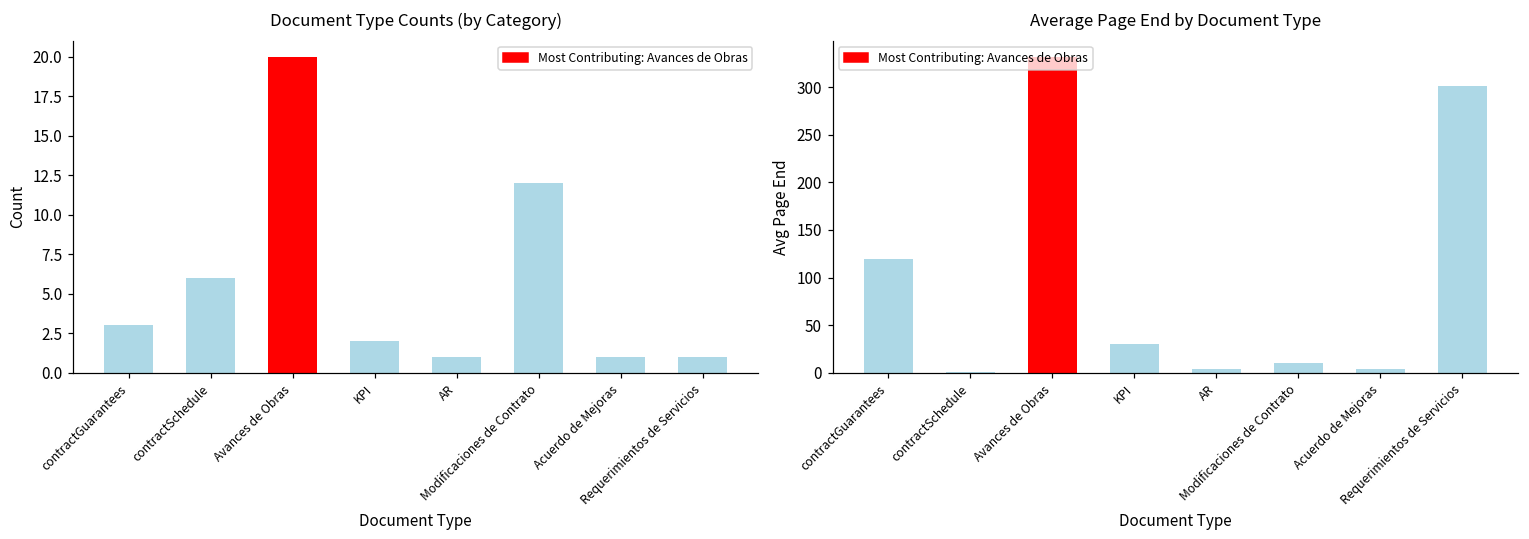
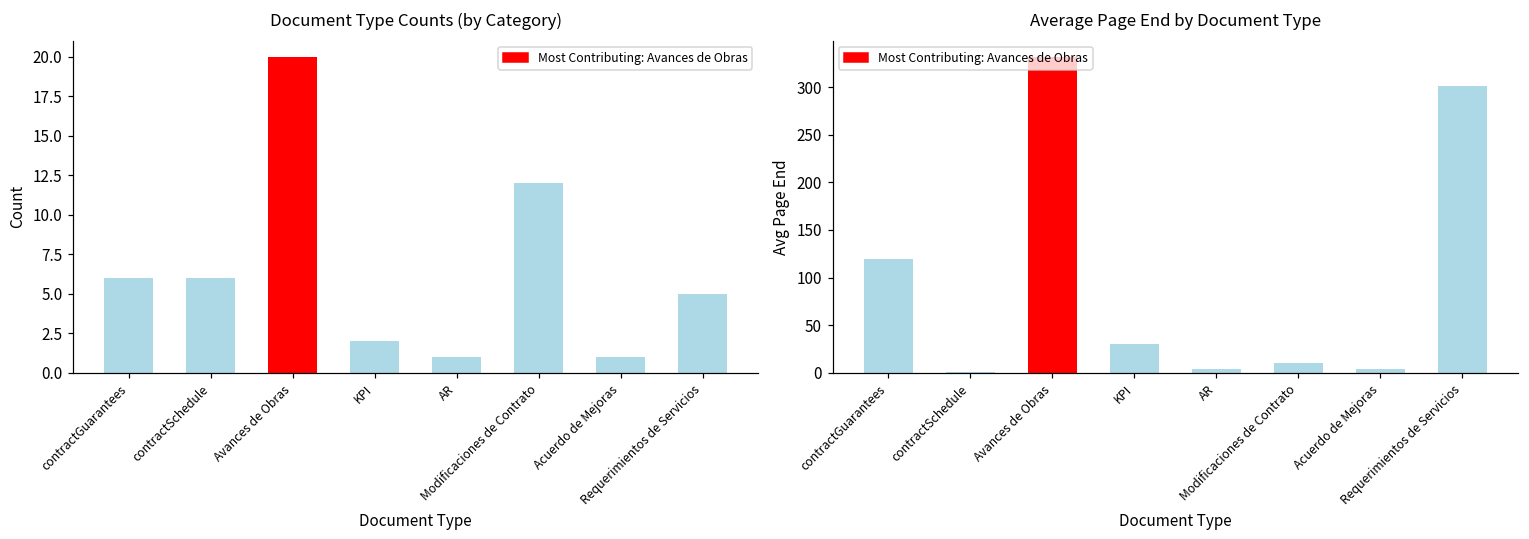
Document Type Counts (by Category), contractGuarantees: 3 -> 6
Document Type Counts (by Category), Requerimientos de Servicios: 1 -> 5
